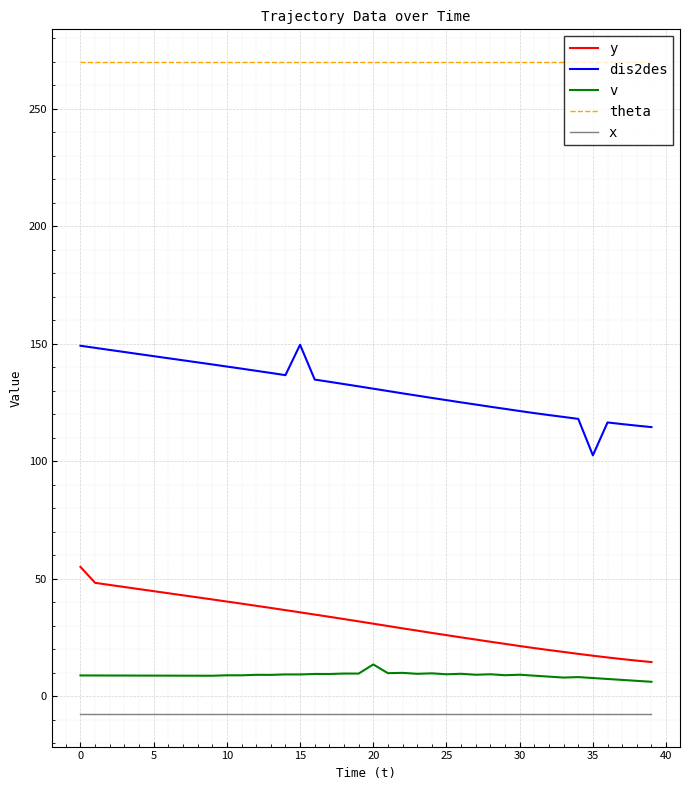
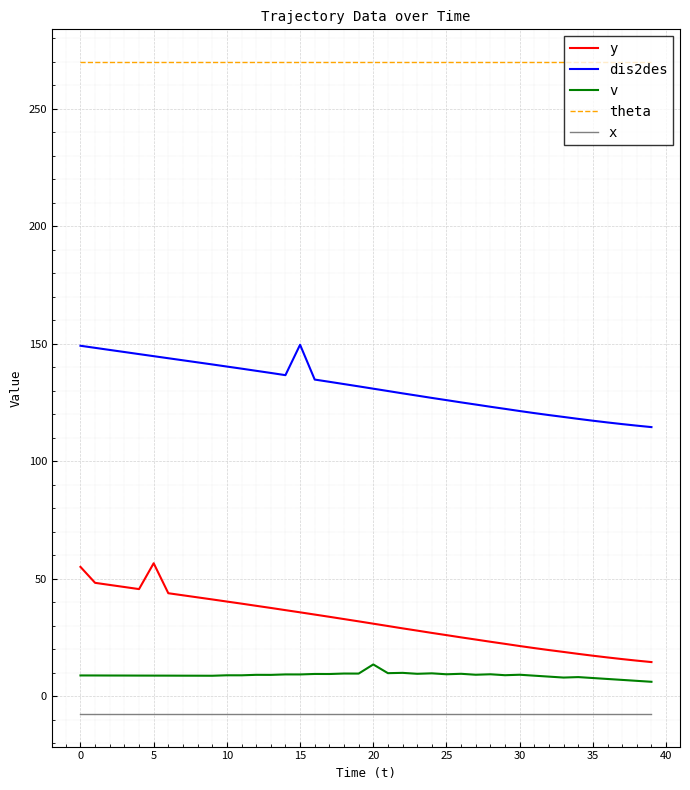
y, 5: 45 -> 57
dis2des, 35: 103 -> 117
